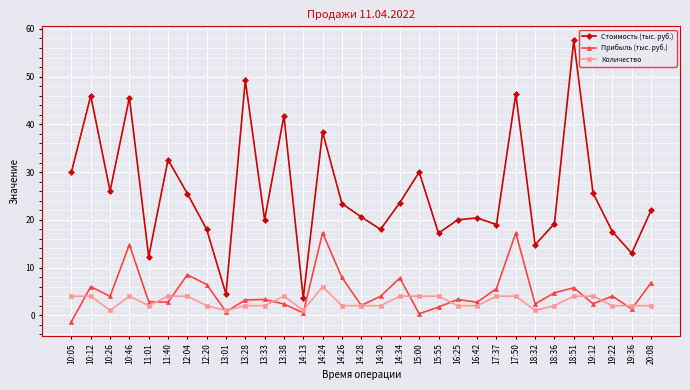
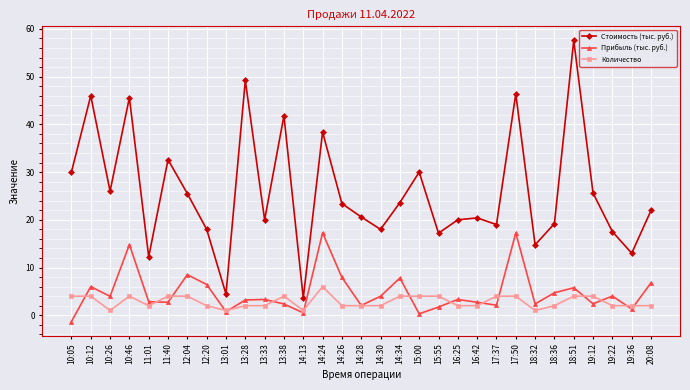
Прибыль (тыс. руб.), 17:37: 6 -> 2
